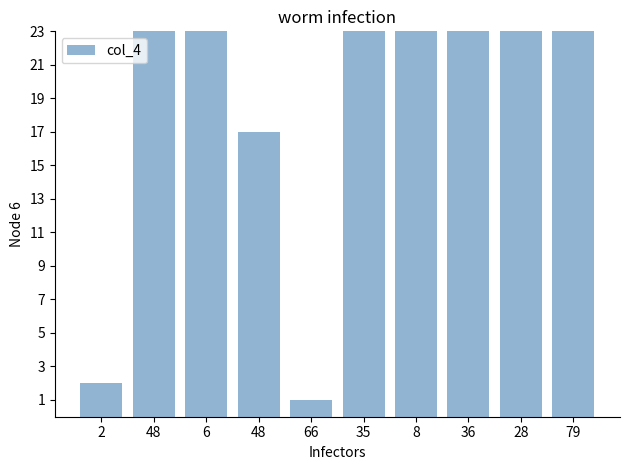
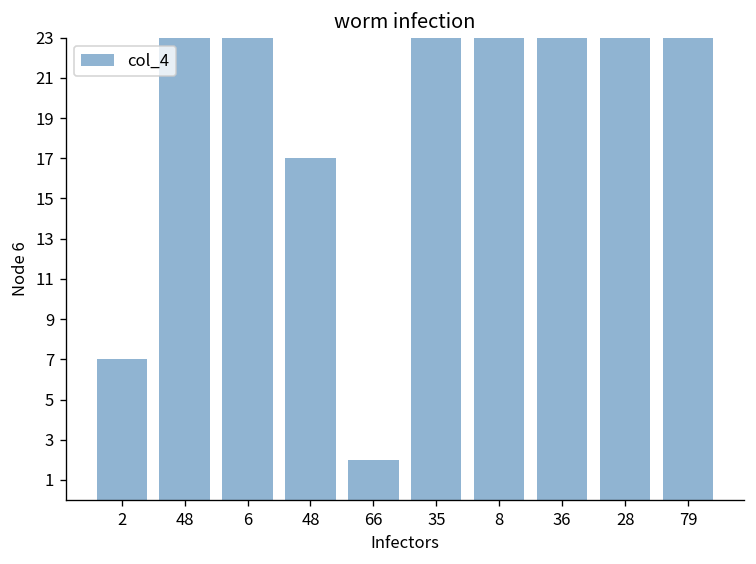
2: 2 -> 7
66: 1 -> 2
